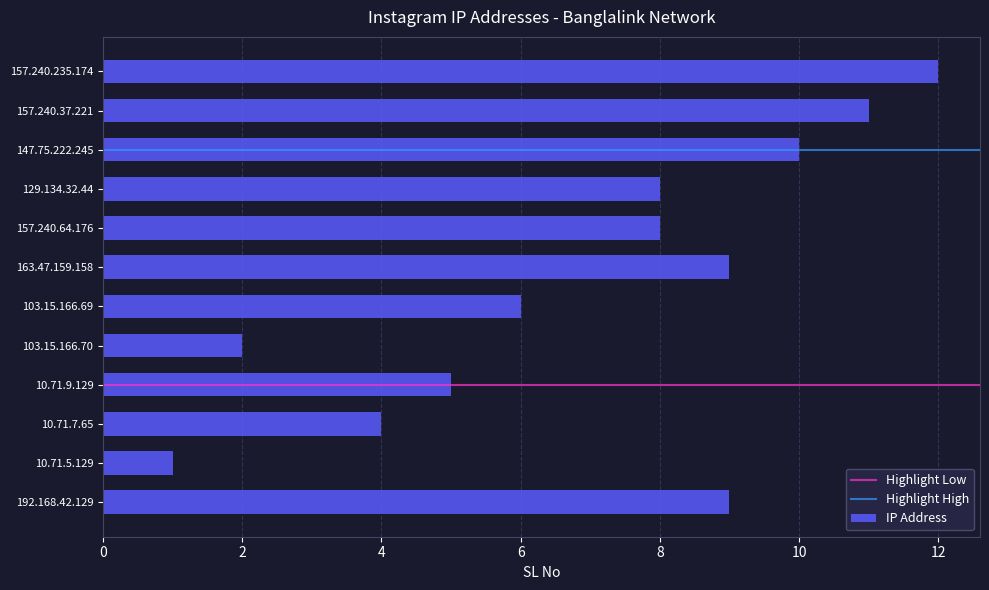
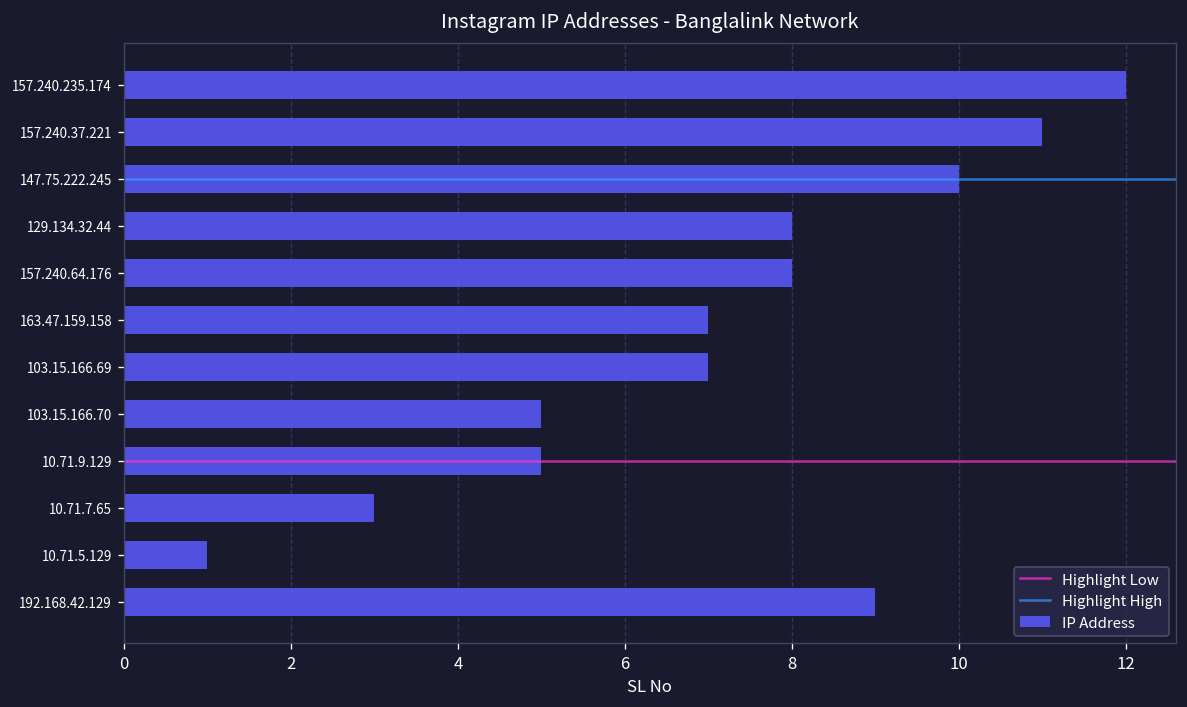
163.47.159.158: 9 -> 7
103.15.166.69: 6 -> 7
103.15.166.70: 2 -> 5
10.71.7.65: 4 -> 3
